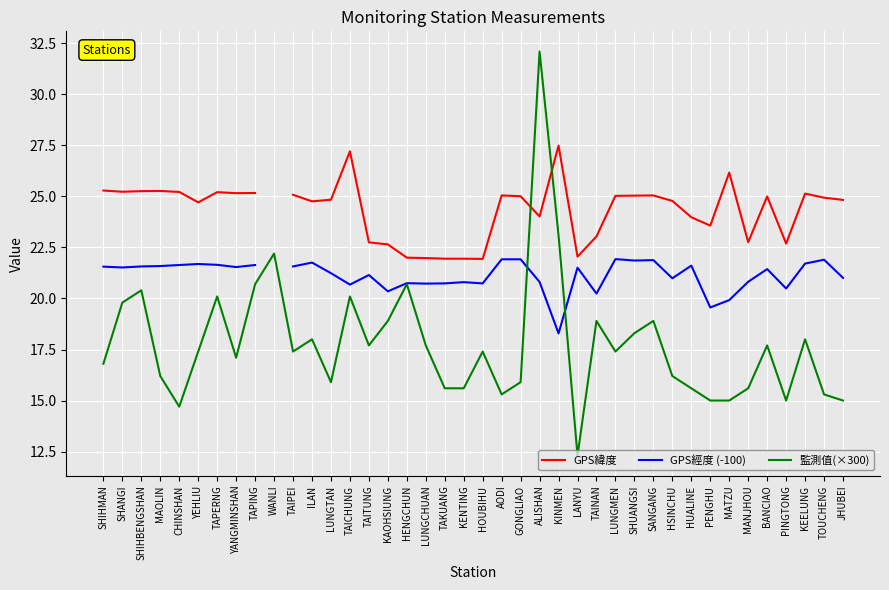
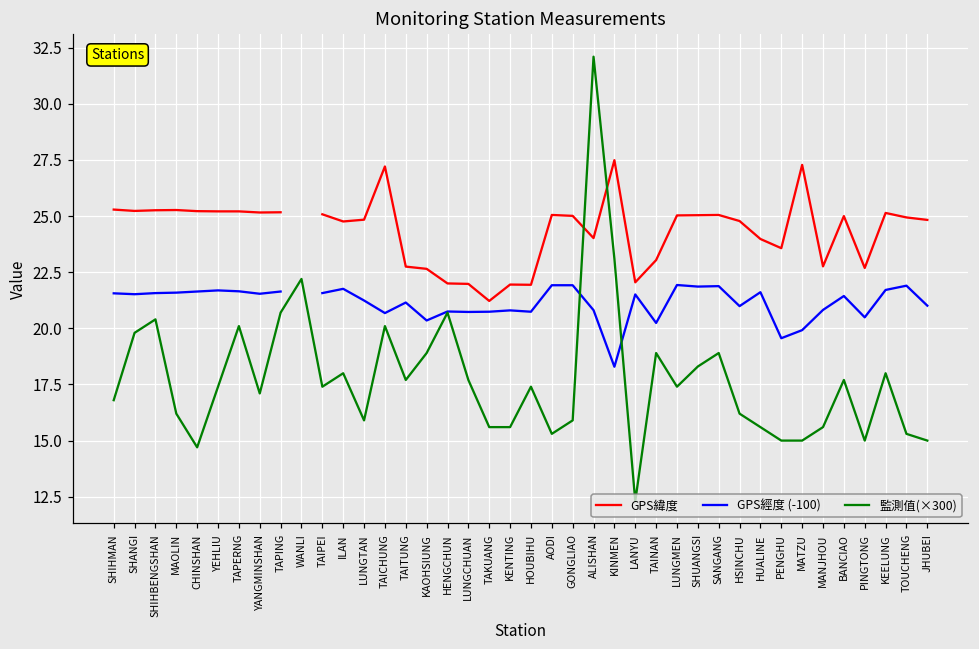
GPS緯度, YEHLIU: 24.7 -> 25.2
GPS緯度, TAKUANG: 22.0 -> 21.2
GPS緯度, MATZU: 26.2 -> 27.3
